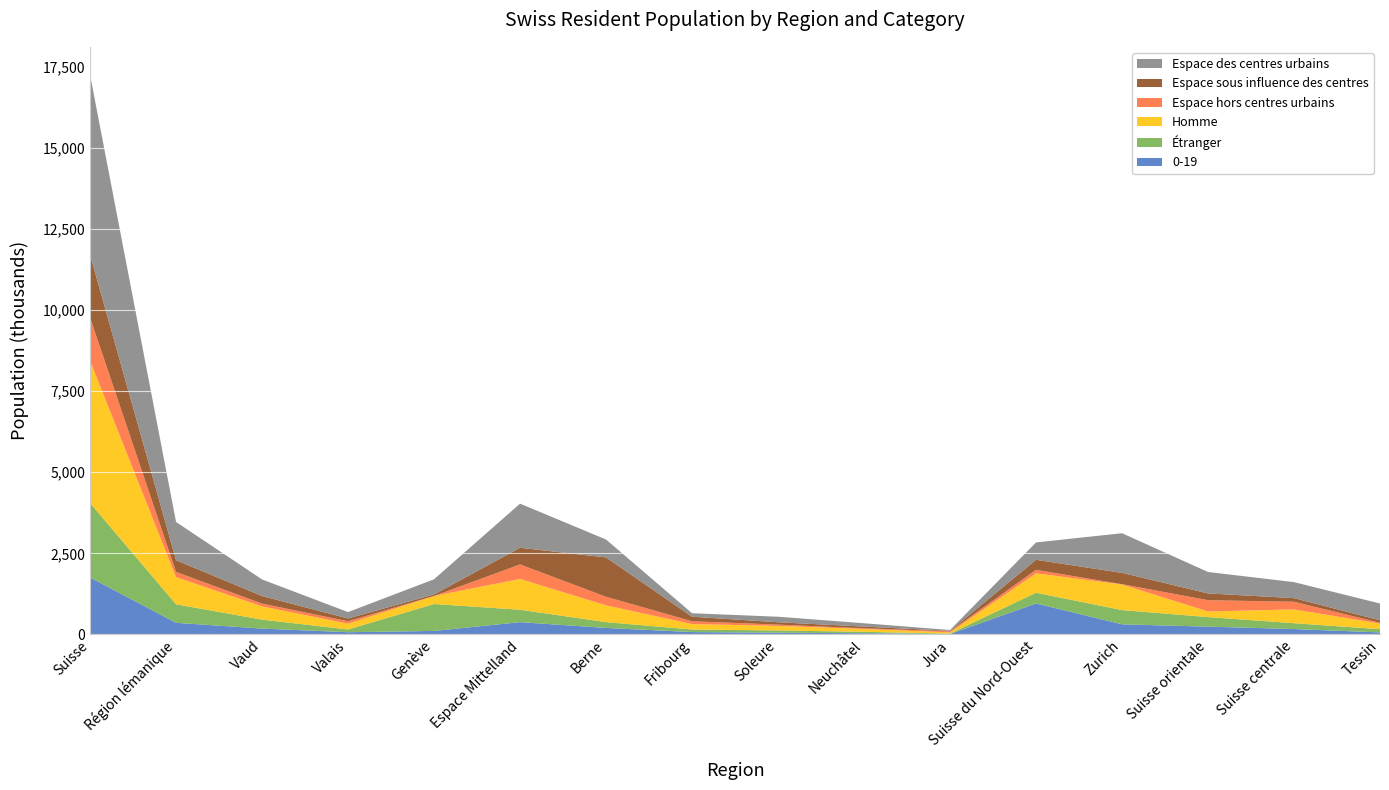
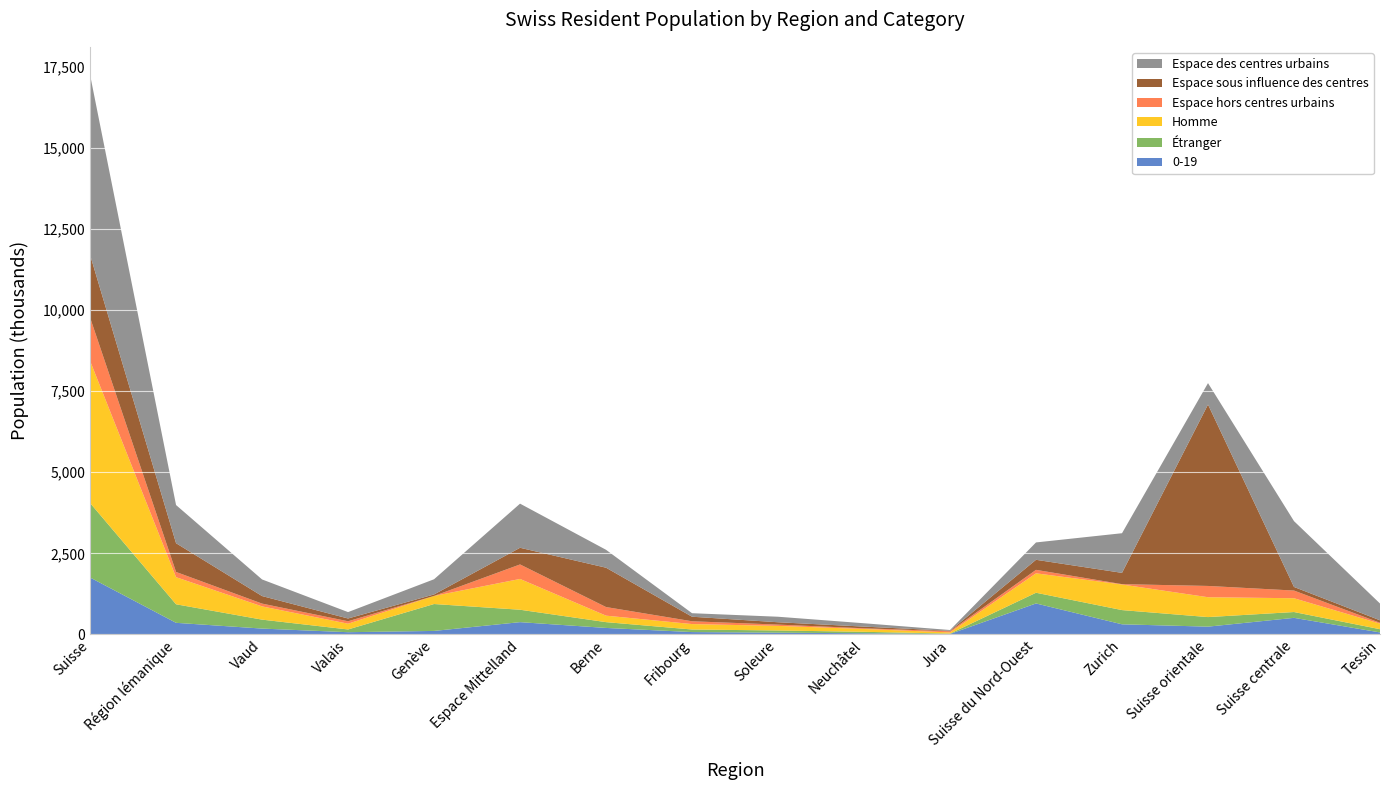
Espace sous influence des centres, Région lémanique: 400 -> 900
Homme, Berne: 500 -> 200
Homme, Suisse orientale: 200 -> 600
Espace sous influence des centres, Suisse orientale: 200 -> 5,600
0-19, Suisse centrale: 200 -> 500
Espace des centres urbains, Suisse centrale: 500 -> 2,000
